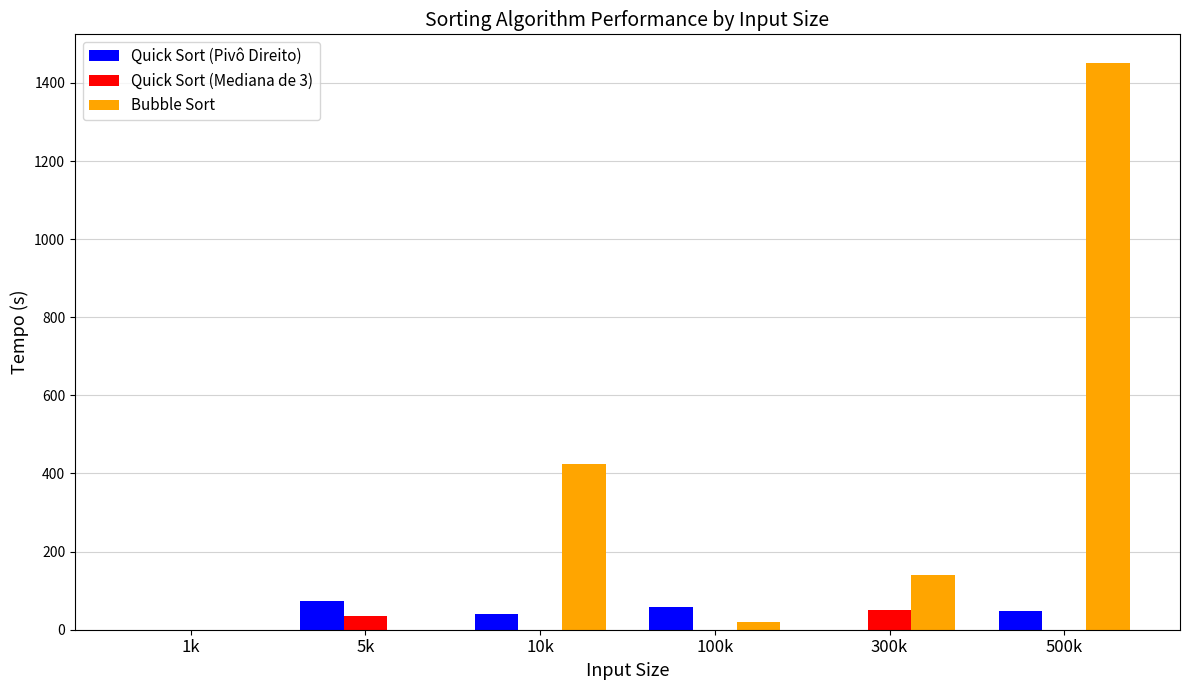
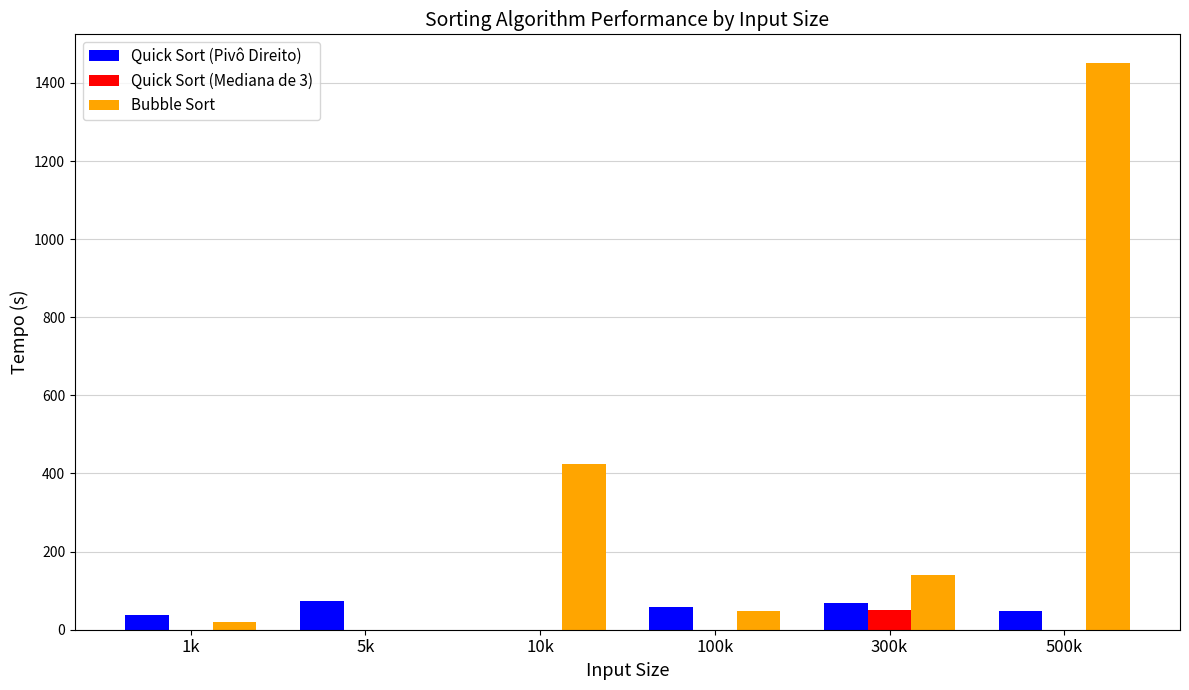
Quick Sort (Pivô Direito), 1k: 0 -> 40
Bubble Sort, 1k: 0 -> 20
Quick Sort (Mediana de 3), 5k: 40 -> 0
Quick Sort (Pivô Direito), 10k: 40 -> 0
Bubble Sort, 100k: 20 -> 50
Quick Sort (Pivô Direito), 300k: 0 -> 70
